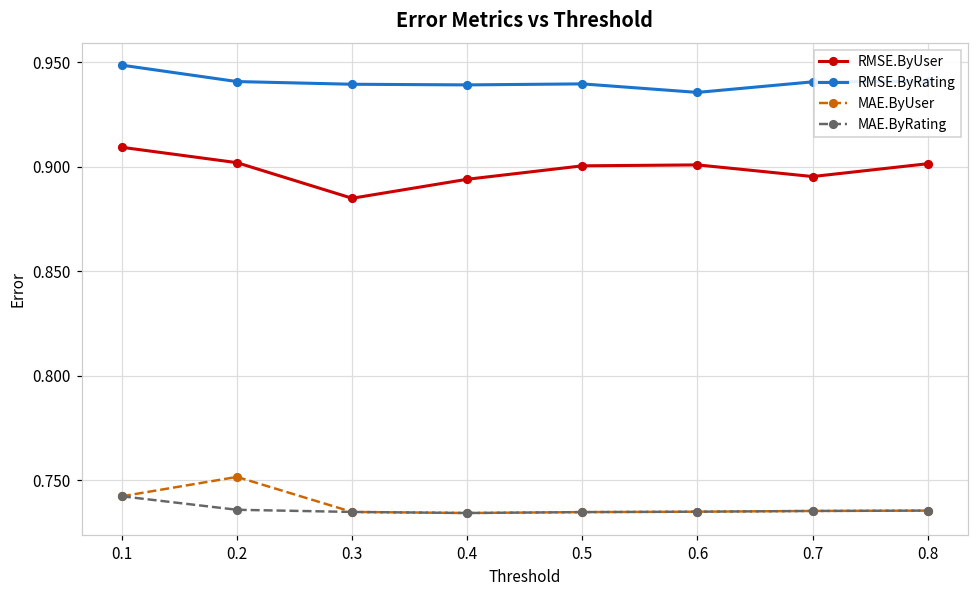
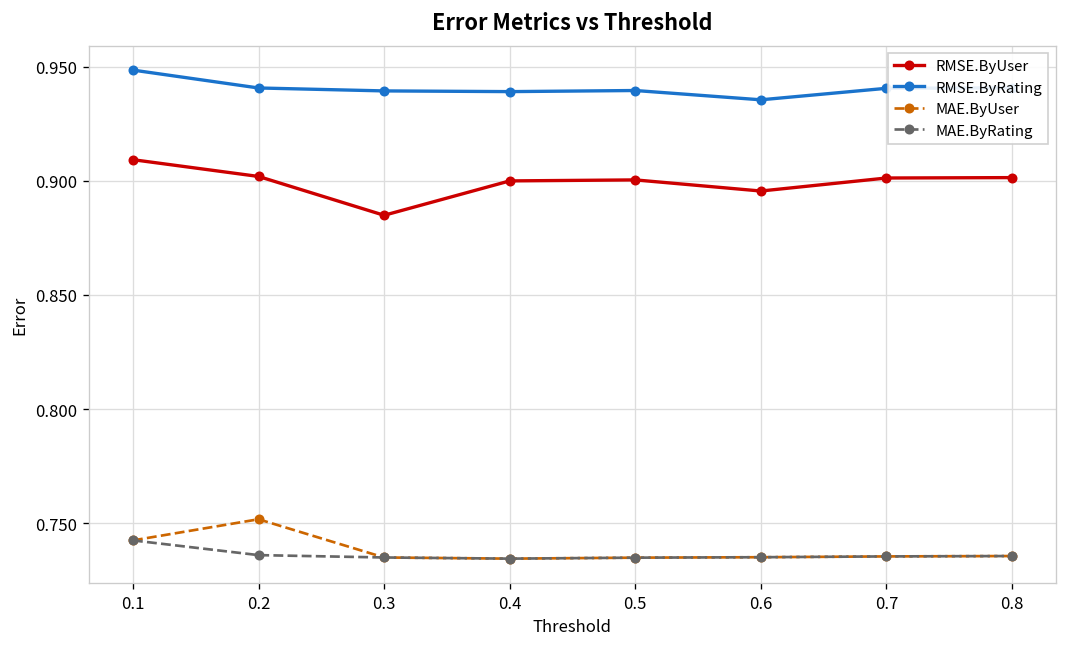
RMSE.ByUser, 0.4: 0.894 -> 0.900
RMSE.ByUser, 0.6: 0.901 -> 0.896
RMSE.ByUser, 0.7: 0.895 -> 0.901
